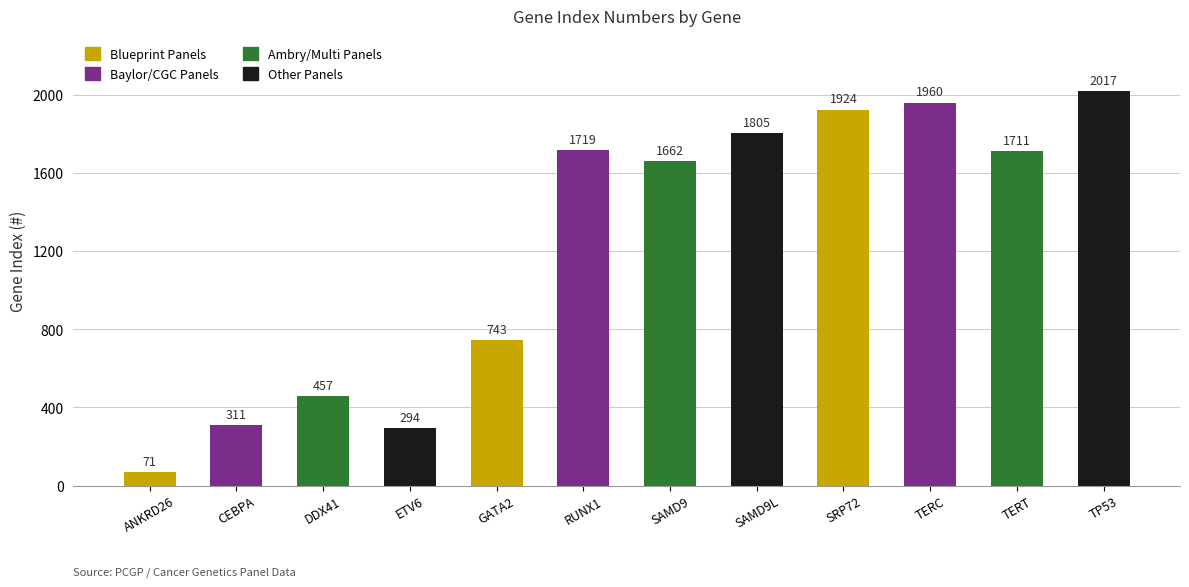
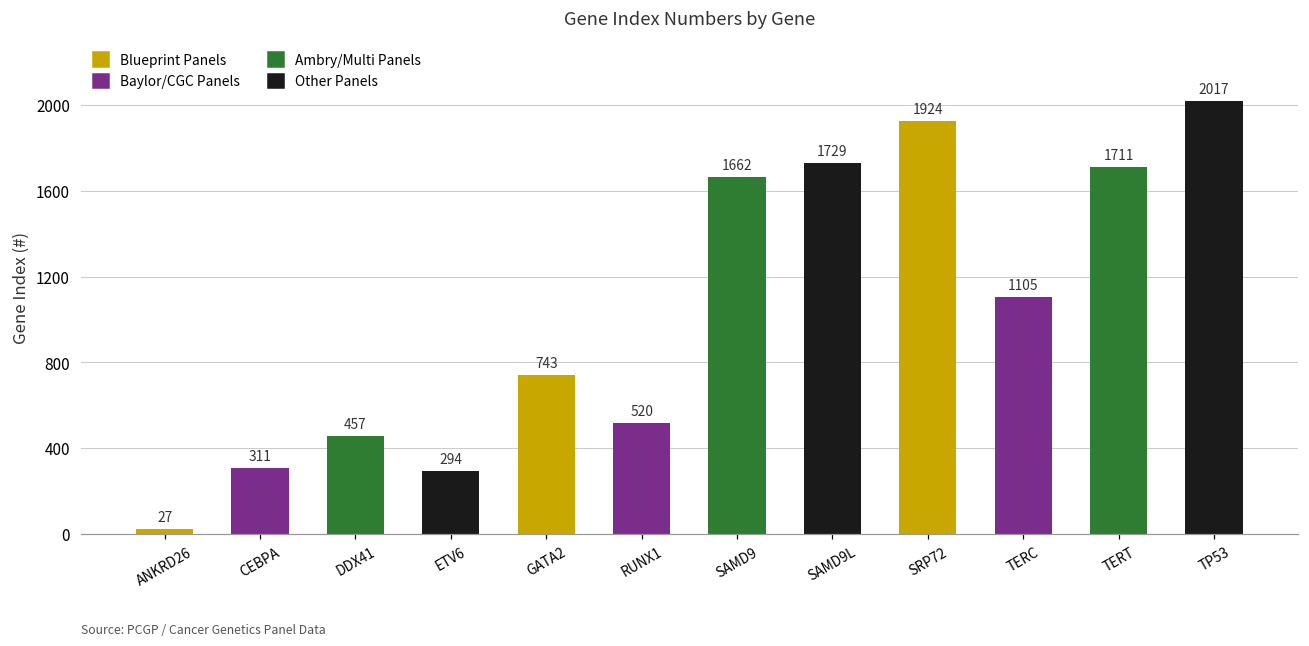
ANKRD26: 71 -> 27
RUNX1: 1719 -> 520
SAMD9L: 1805 -> 1729
TERC: 1960 -> 1105
